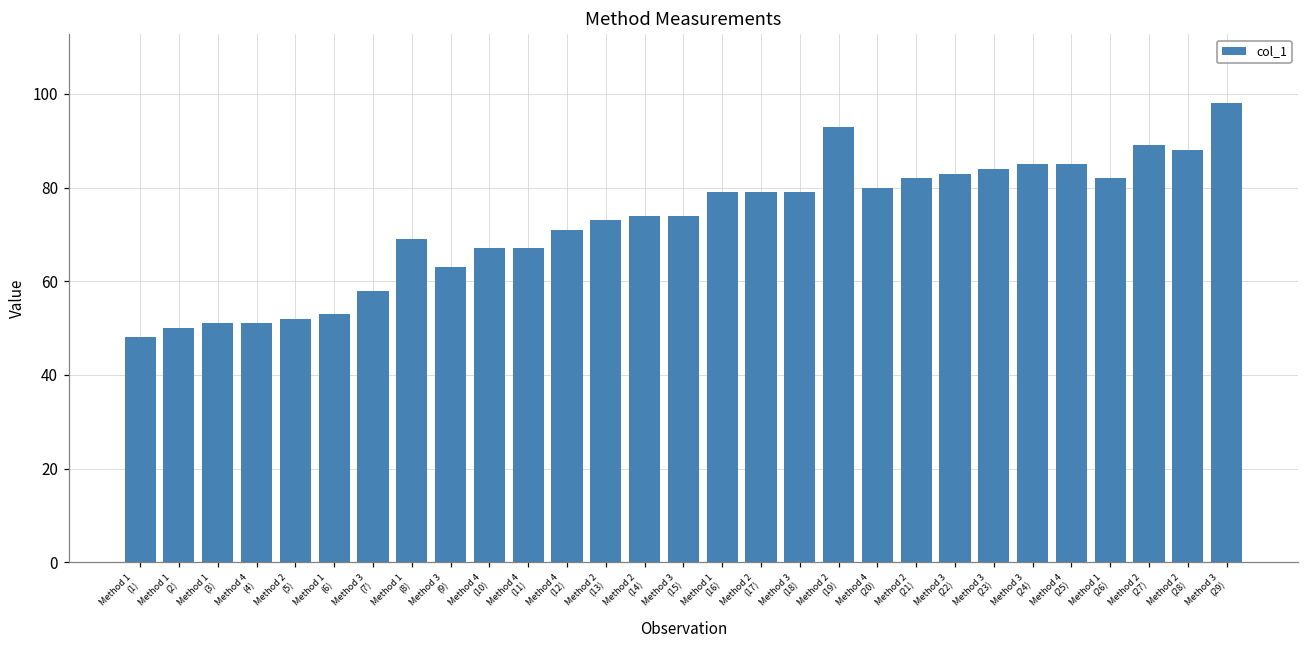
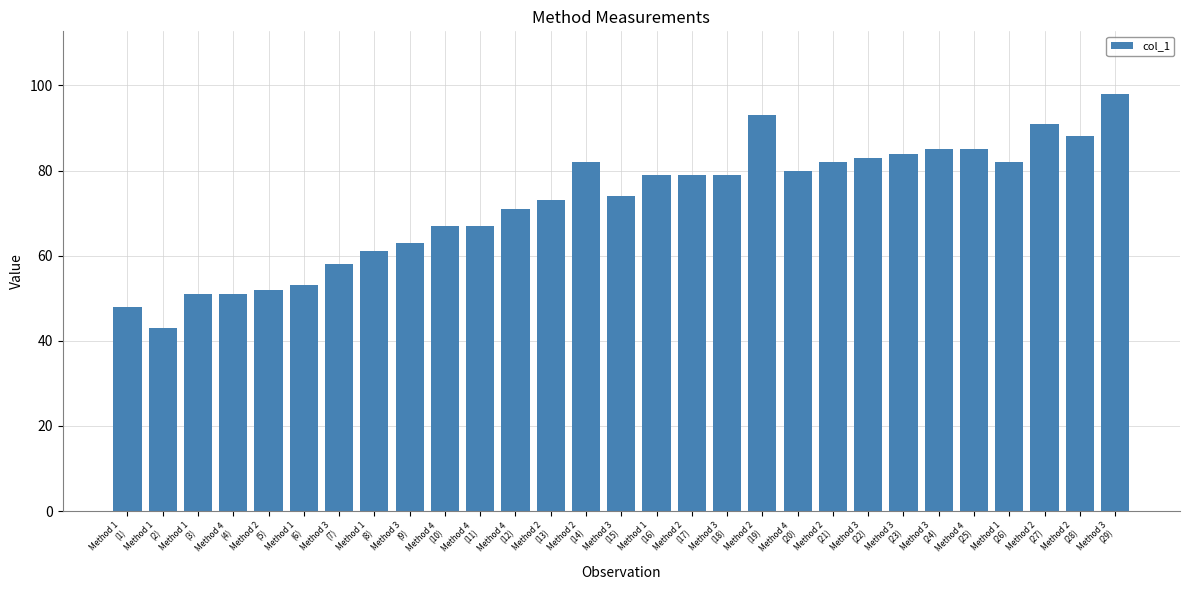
Method 1 (2): 50 -> 43
Method 1 (8): 69 -> 61
Method 2 (14): 74 -> 82
Method 2 (27): 89 -> 91
